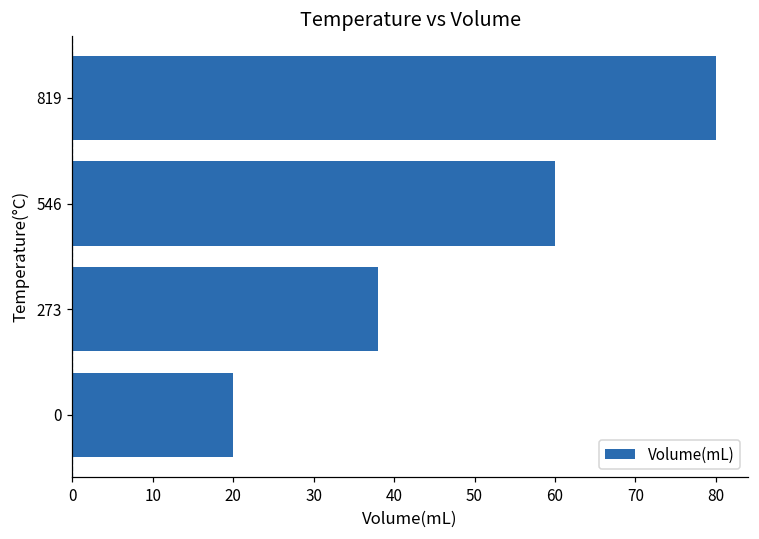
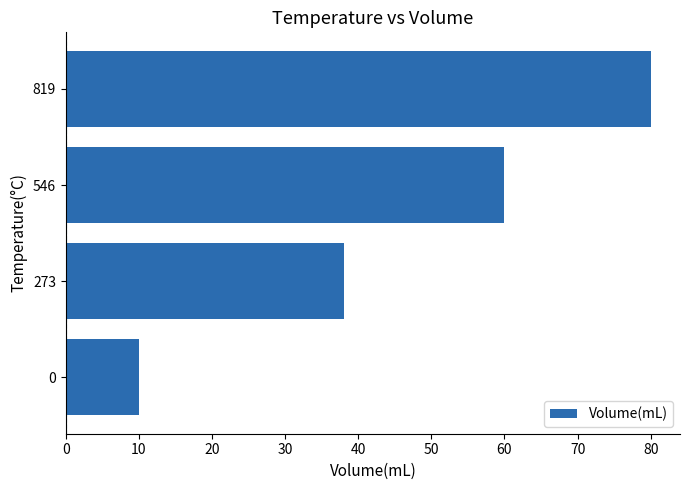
0: 20 -> 10
